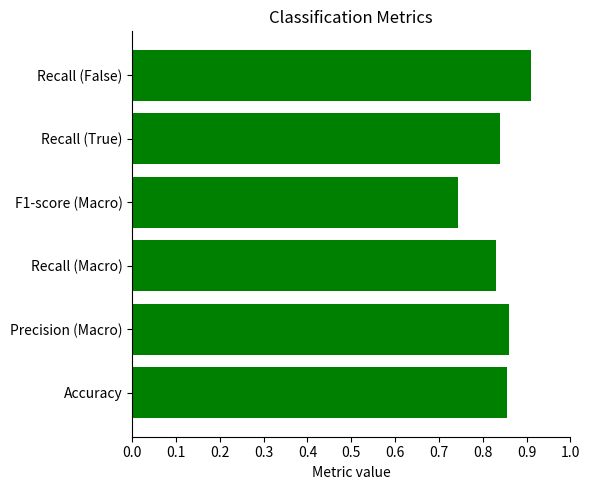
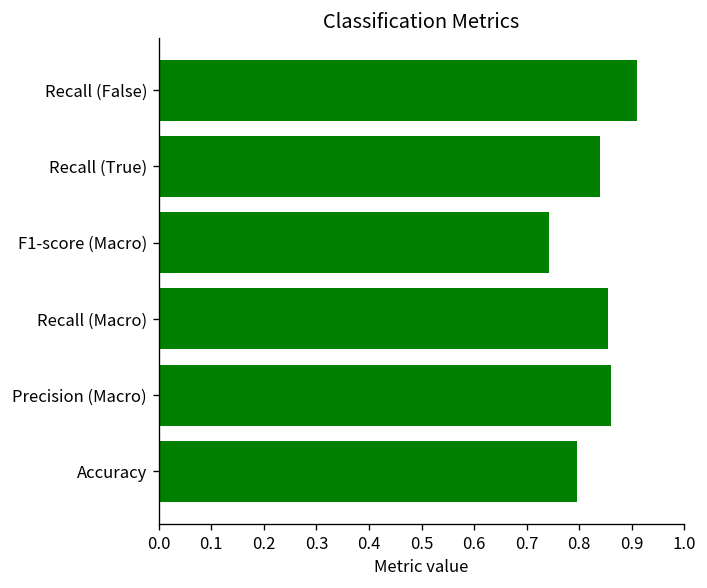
Recall (Macro): 0.83 -> 0.85
Accuracy: 0.86 -> 0.80
